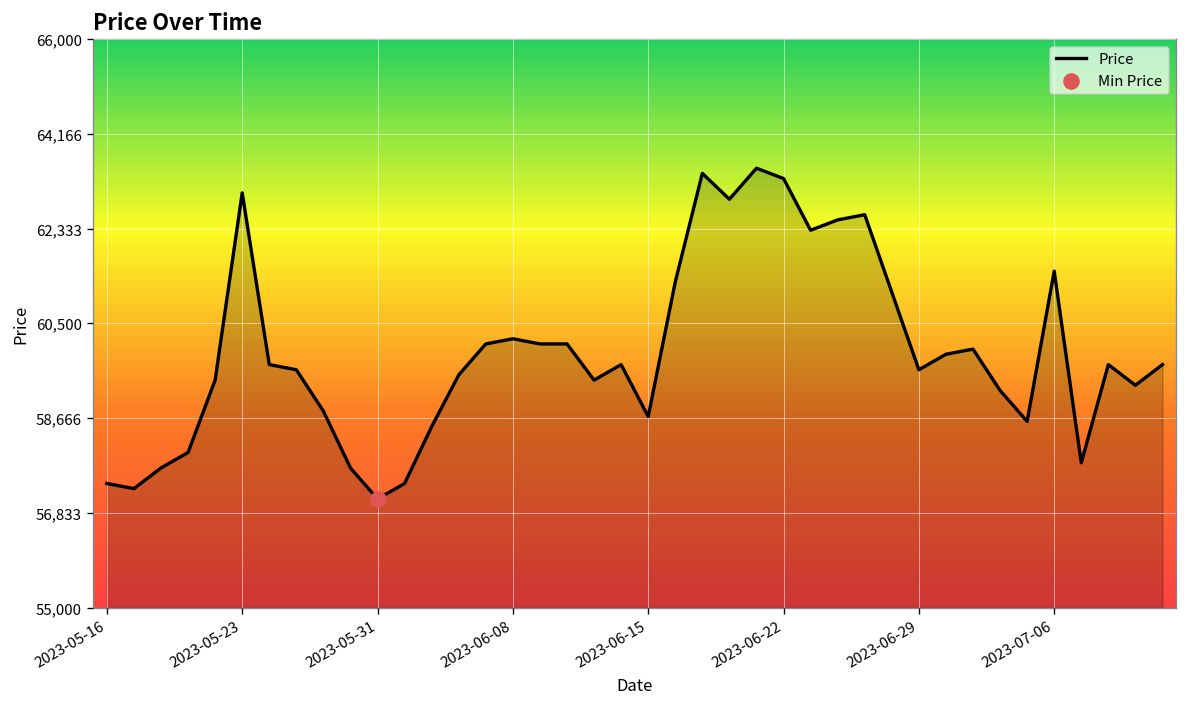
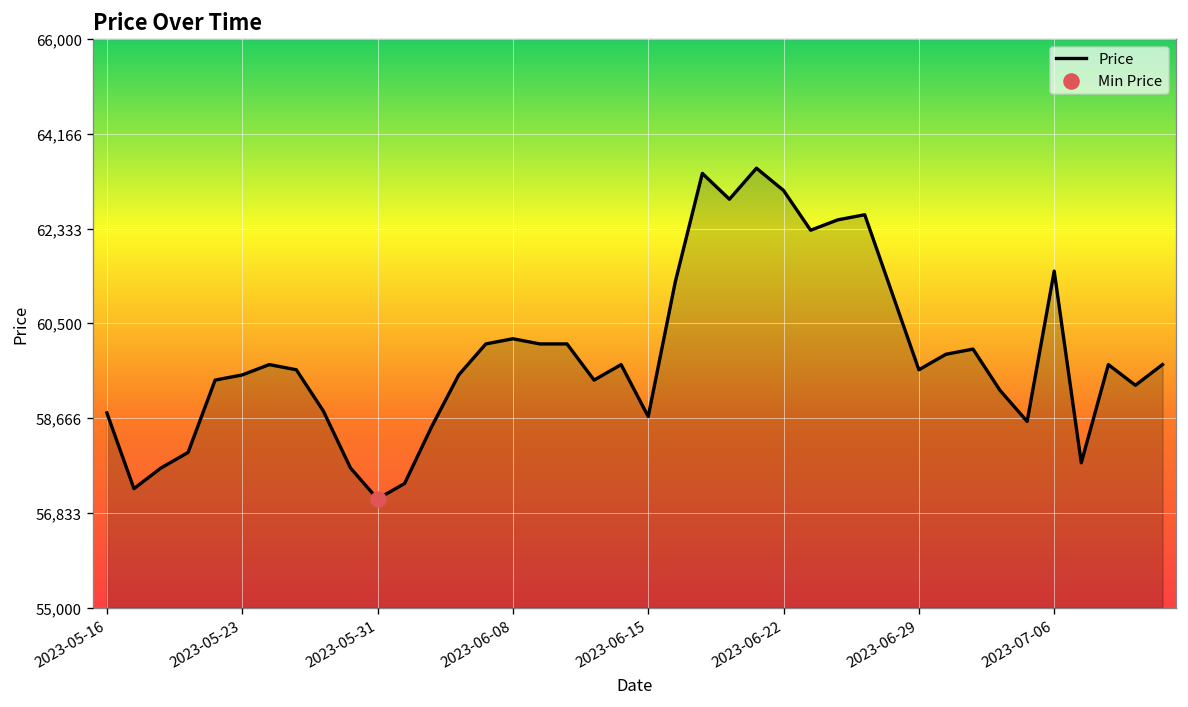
Price, 2023-05-16: 57,400 -> 58,800
Price, 2023-05-23: 63,000 -> 59,500
Price, 2023-06-22: 63,300 -> 63,100
